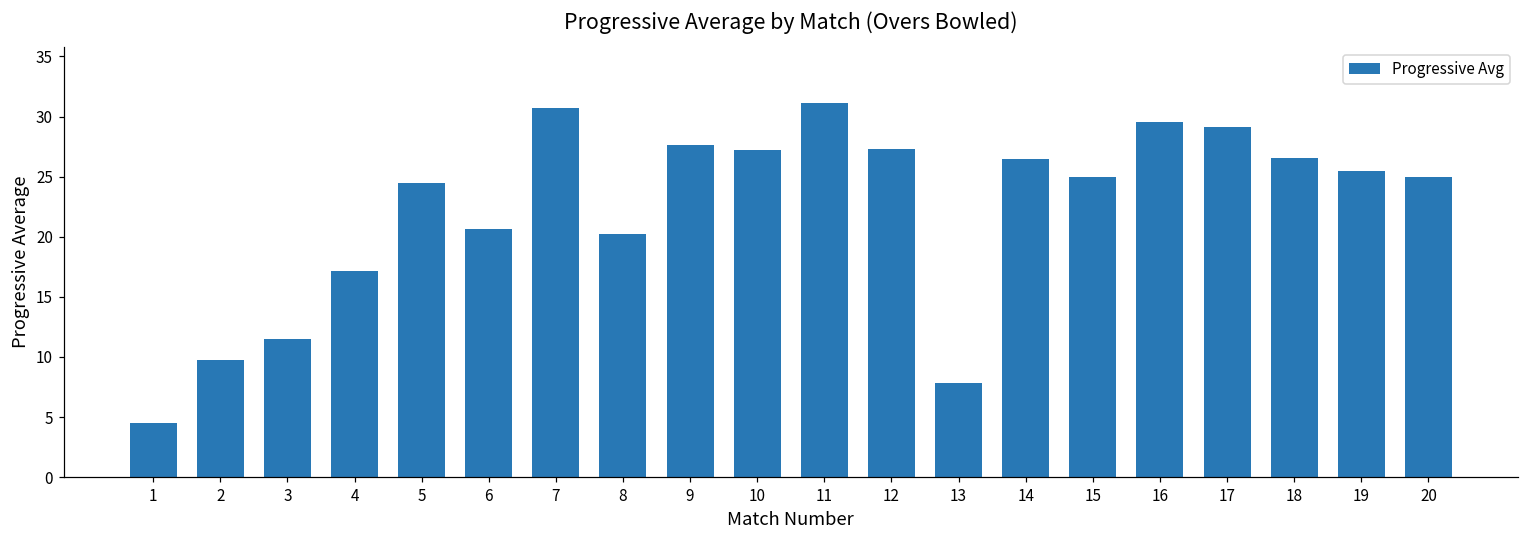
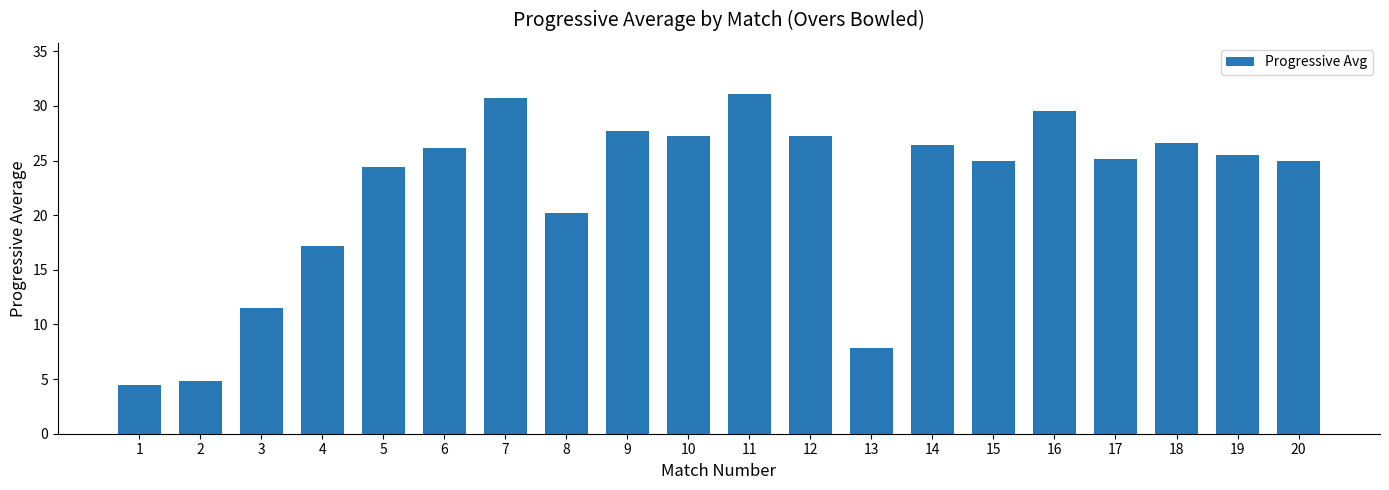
2: 9.8 -> 4.8
6: 20.6 -> 26.1
17: 29.2 -> 25.1
